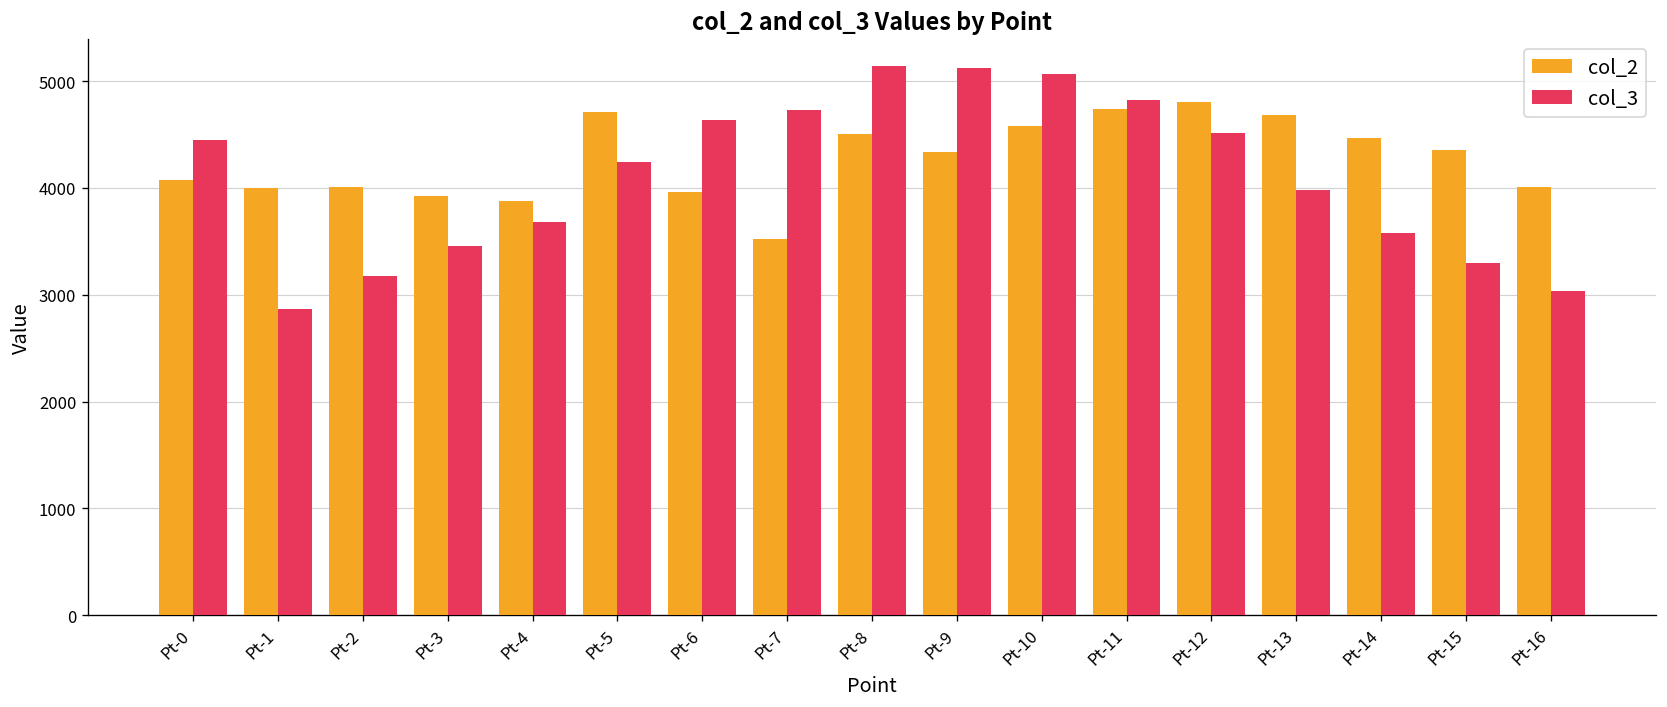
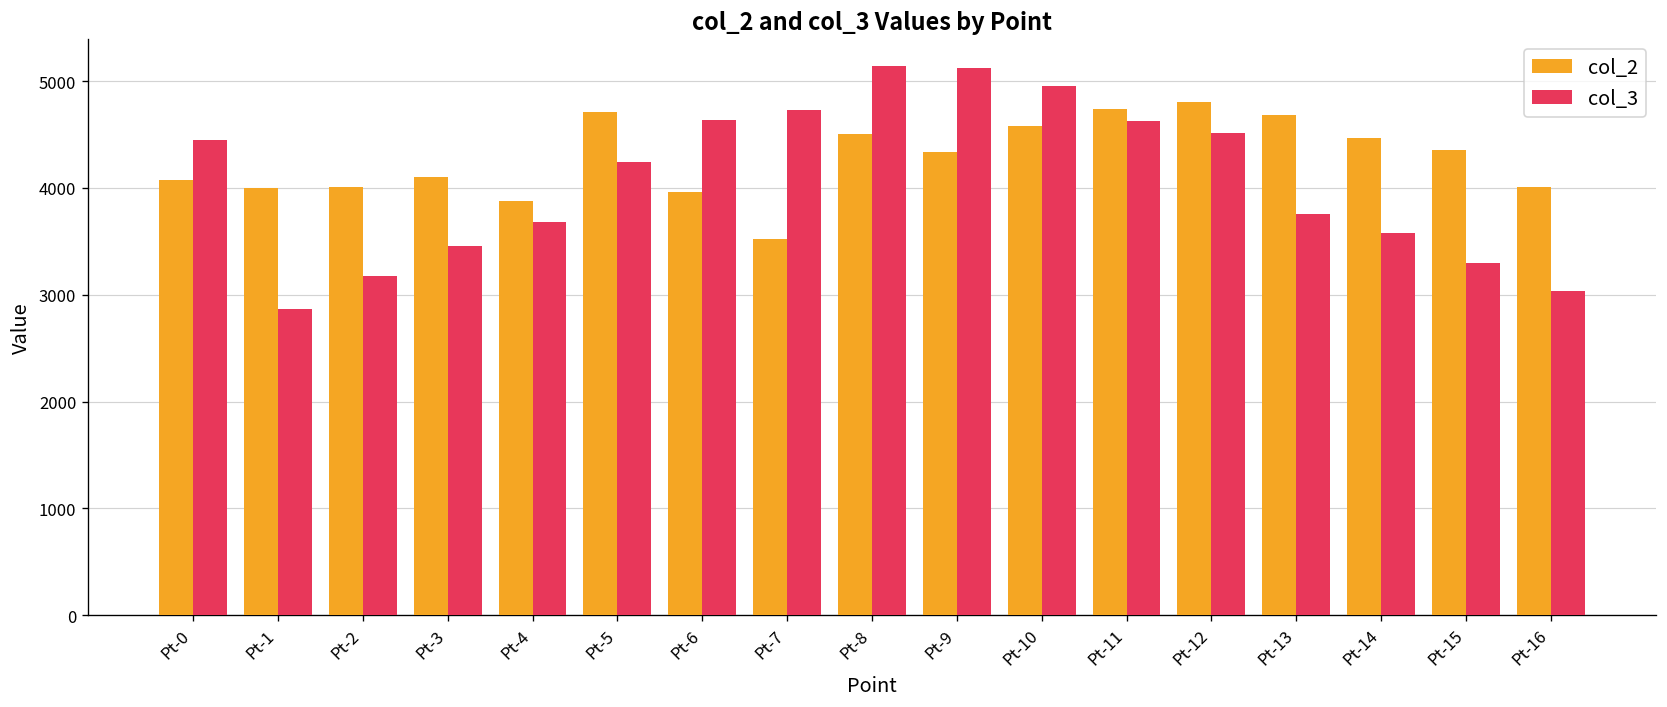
col_2, Pt-3: 3900 -> 4100
col_3, Pt-10: 5100 -> 5000
col_3, Pt-11: 4800 -> 4600
col_3, Pt-13: 4000 -> 3800
